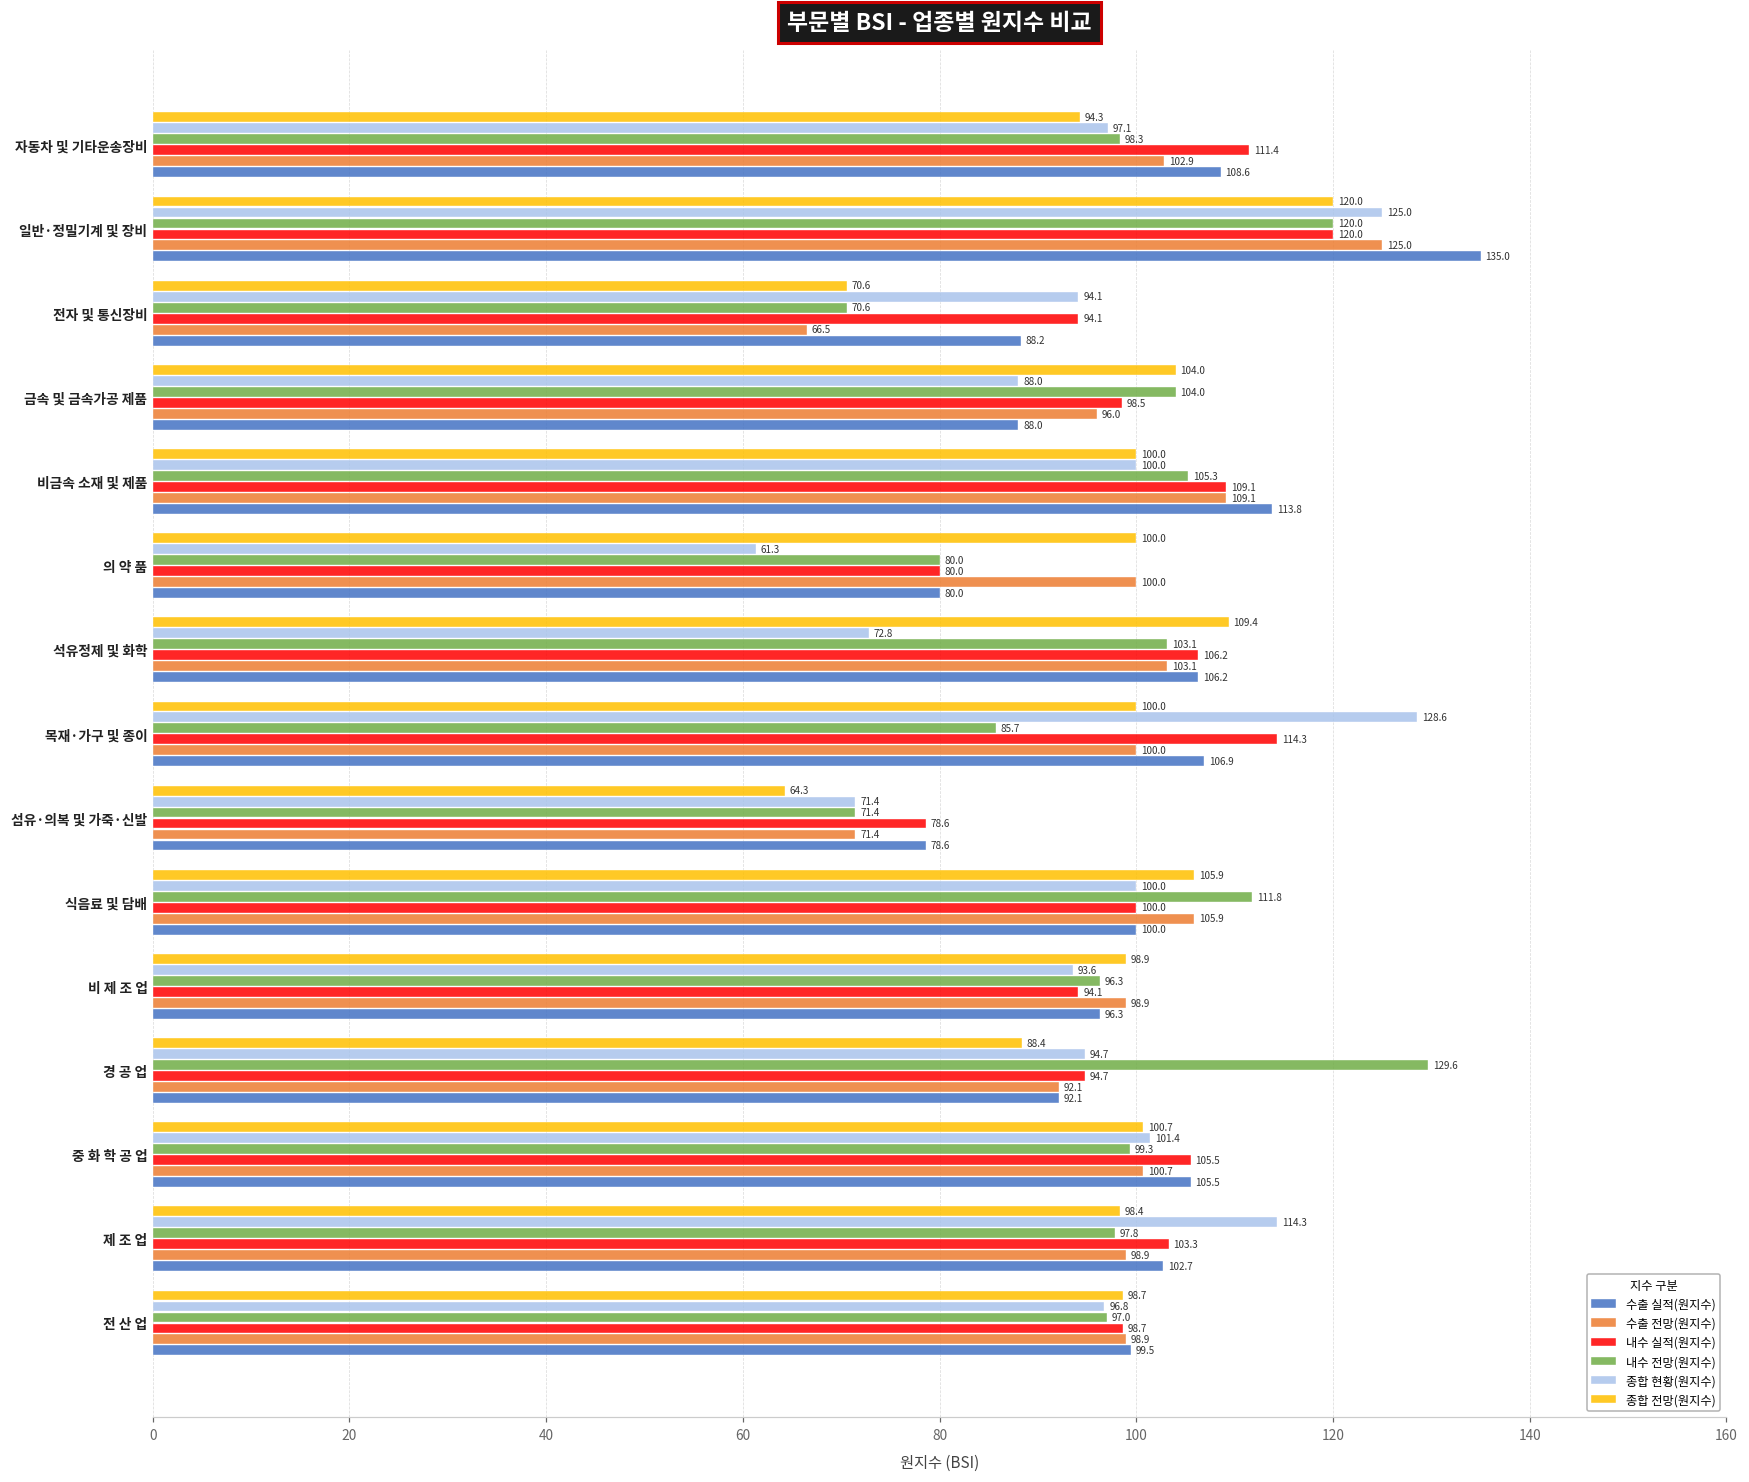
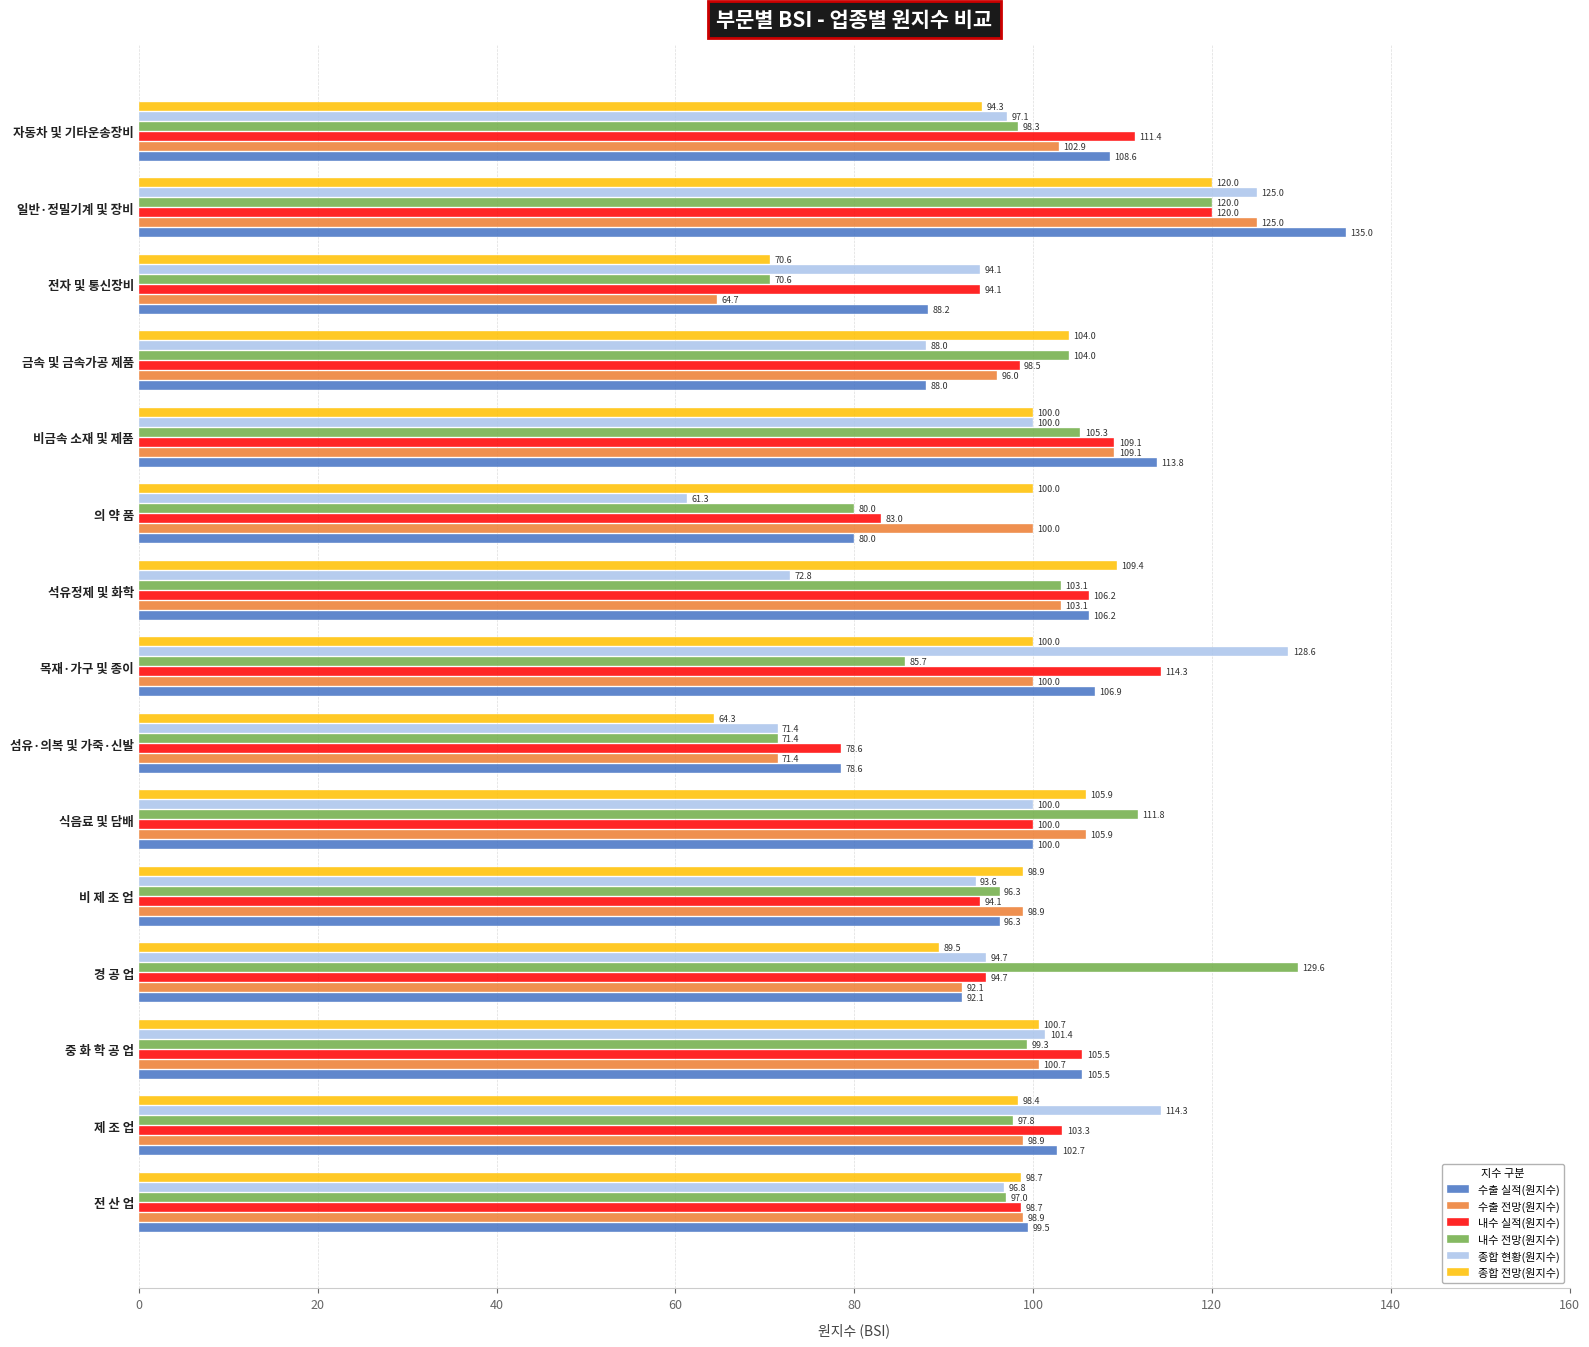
수출 전망(원지수), 전자 및 통신장비: 66.5 -> 64.7
내수 실적(원지수), 의 약 품: 80.0 -> 83.0
종합 전망(원지수), 경 공 업: 88.4 -> 89.5
